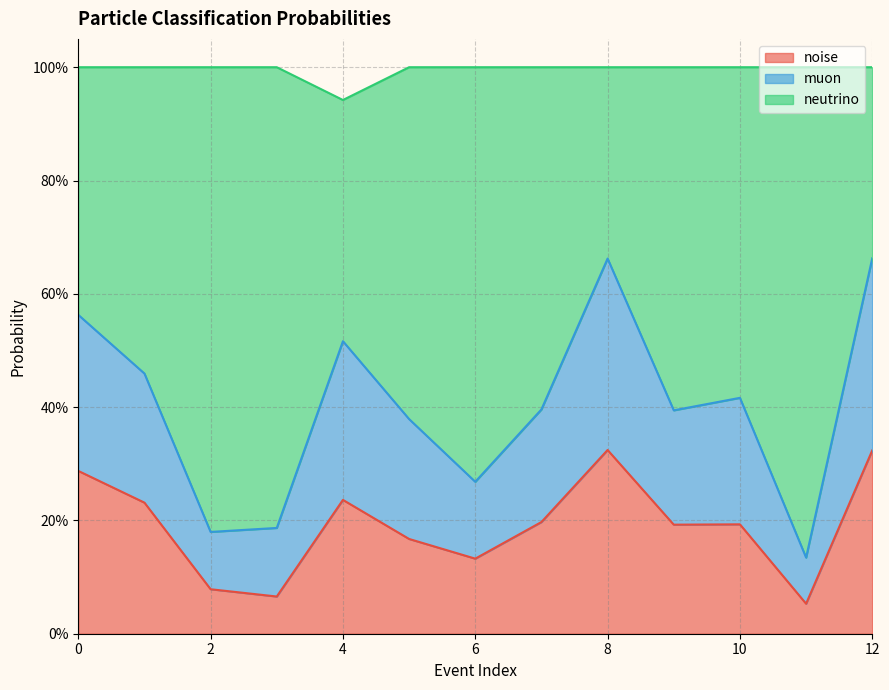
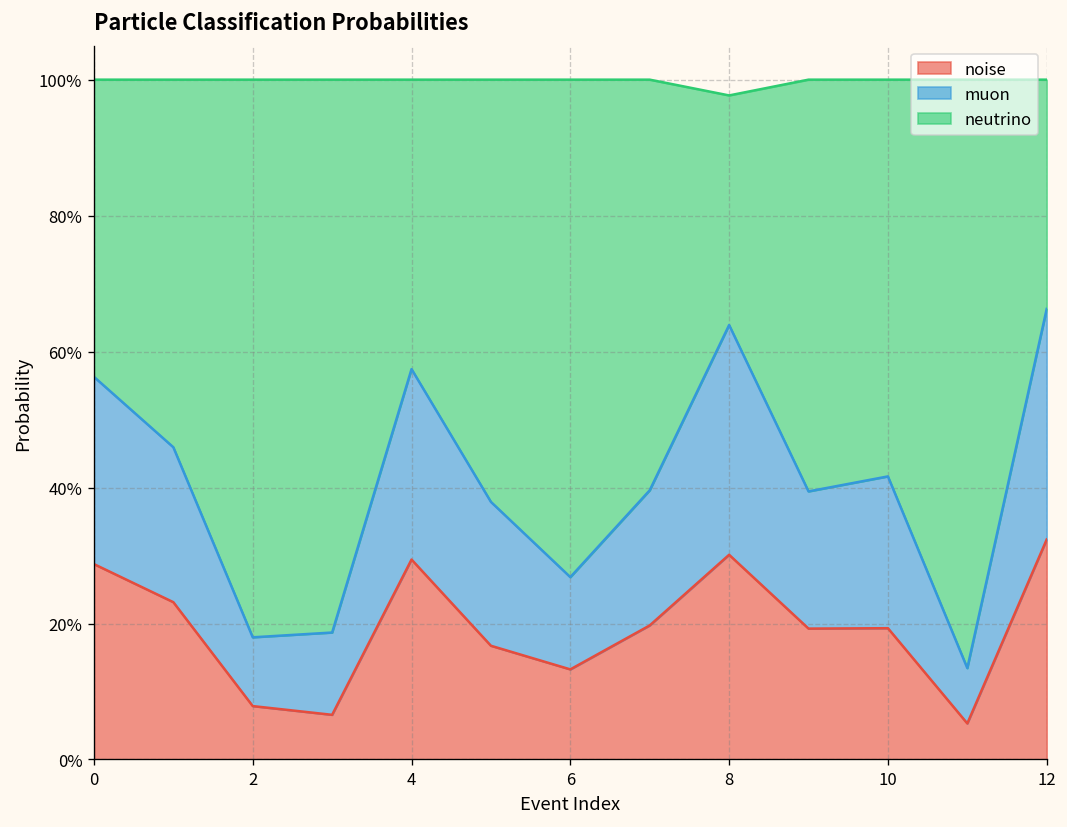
noise, 4: 24% -> 29%
noise, 8: 32% -> 30%
